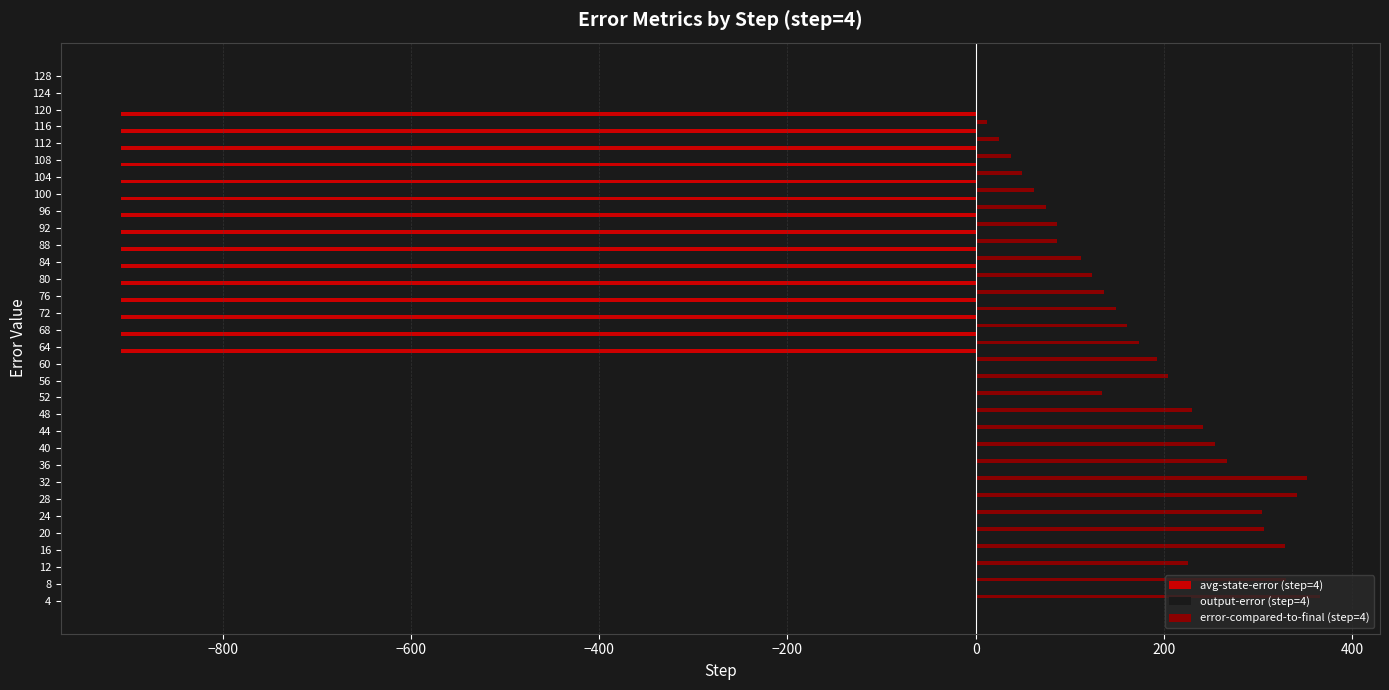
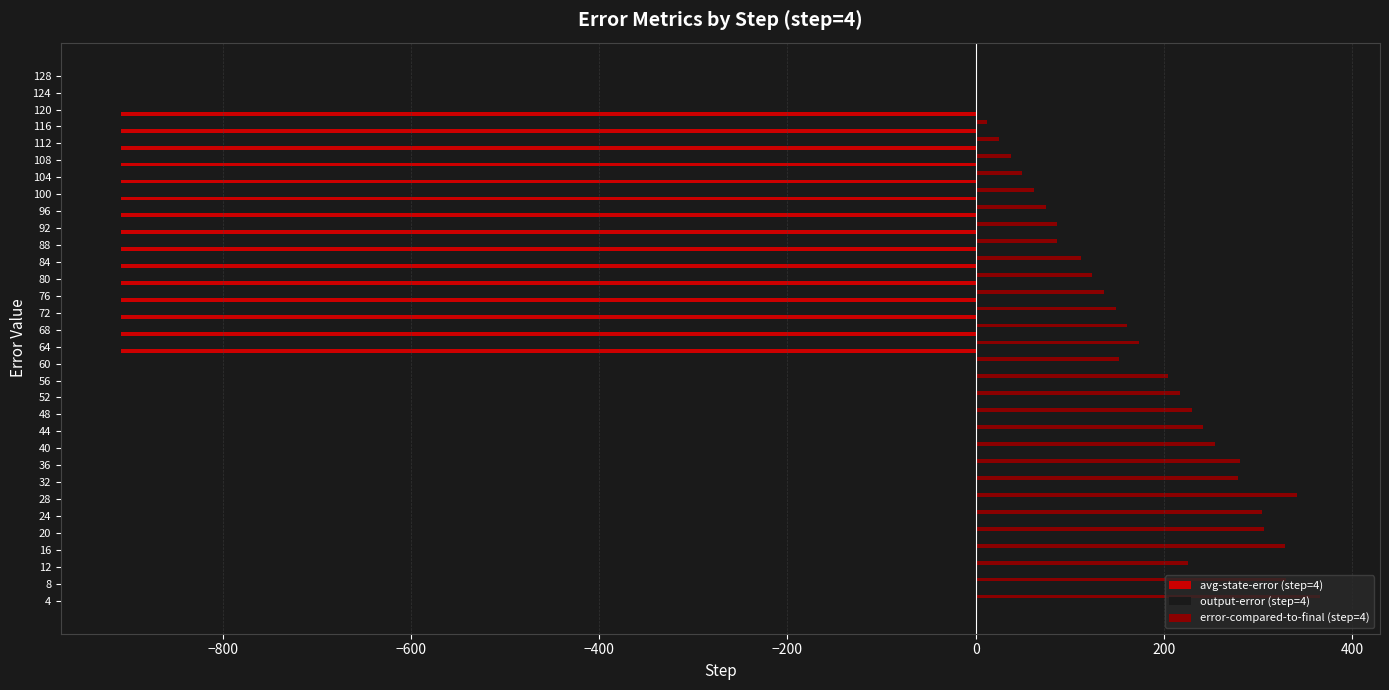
error-compared-to-final (step=4), 60: 190 -> 150
error-compared-to-final (step=4), 52: 130 -> 220
error-compared-to-final (step=4), 36: 270 -> 280
error-compared-to-final (step=4), 32: 350 -> 280
